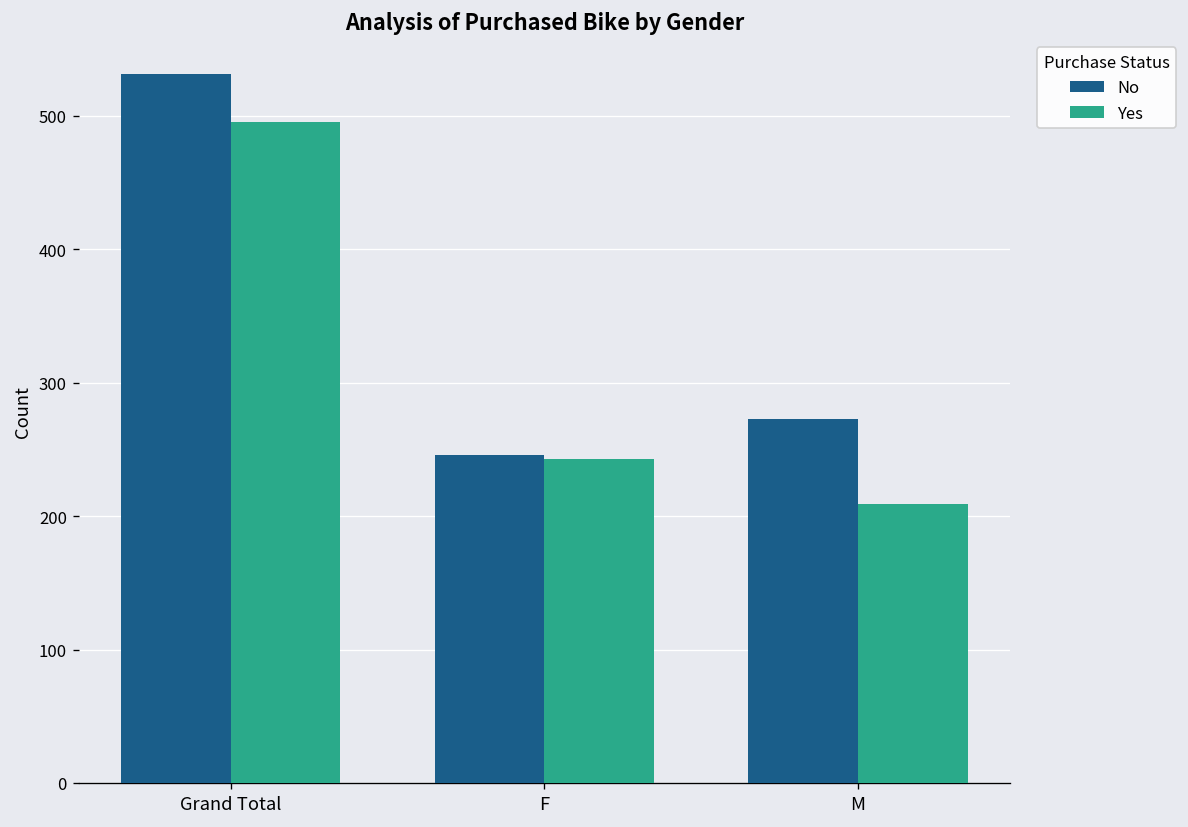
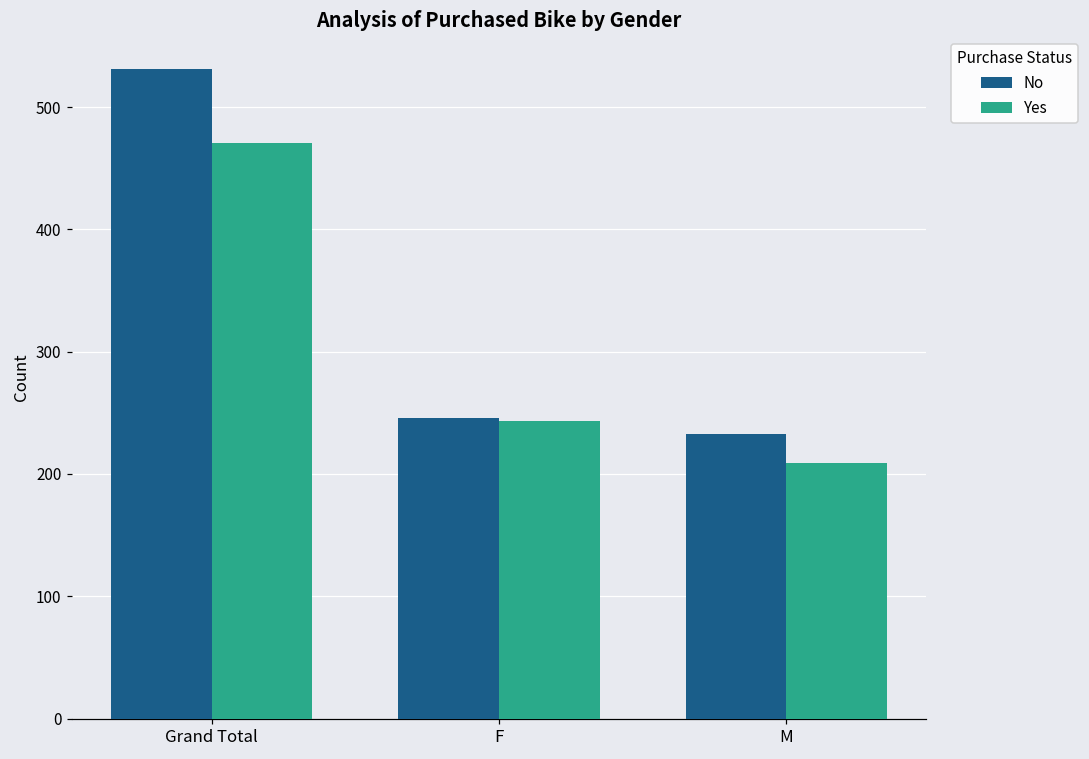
Yes, Grand Total: 495 -> 471
No, M: 273 -> 233
